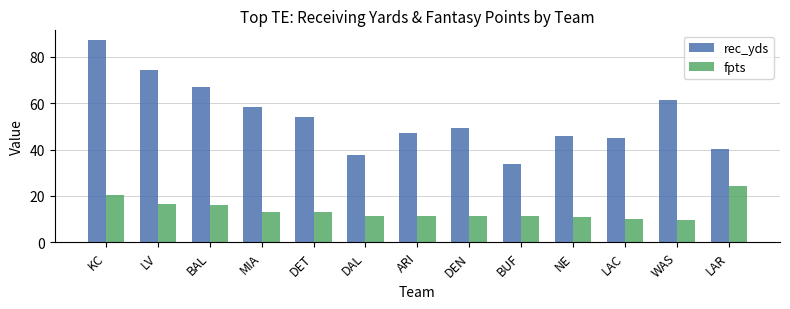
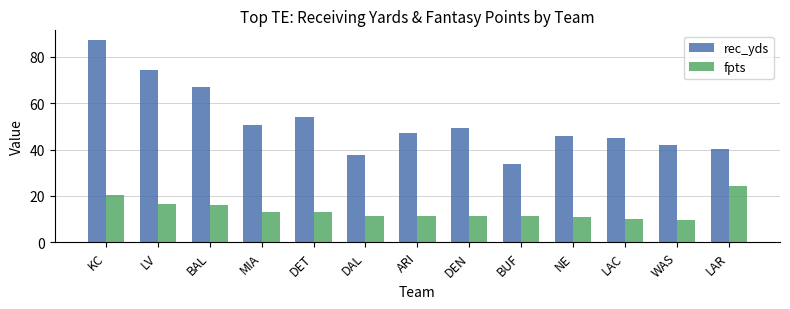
rec_yds, MIA: 58 -> 51
rec_yds, WAS: 62 -> 42
